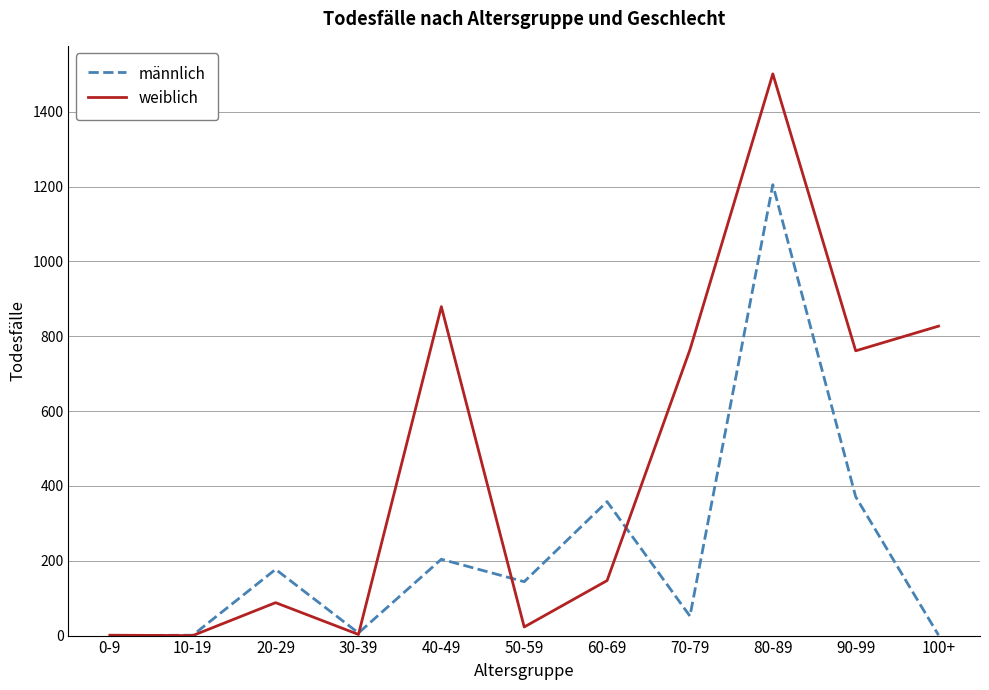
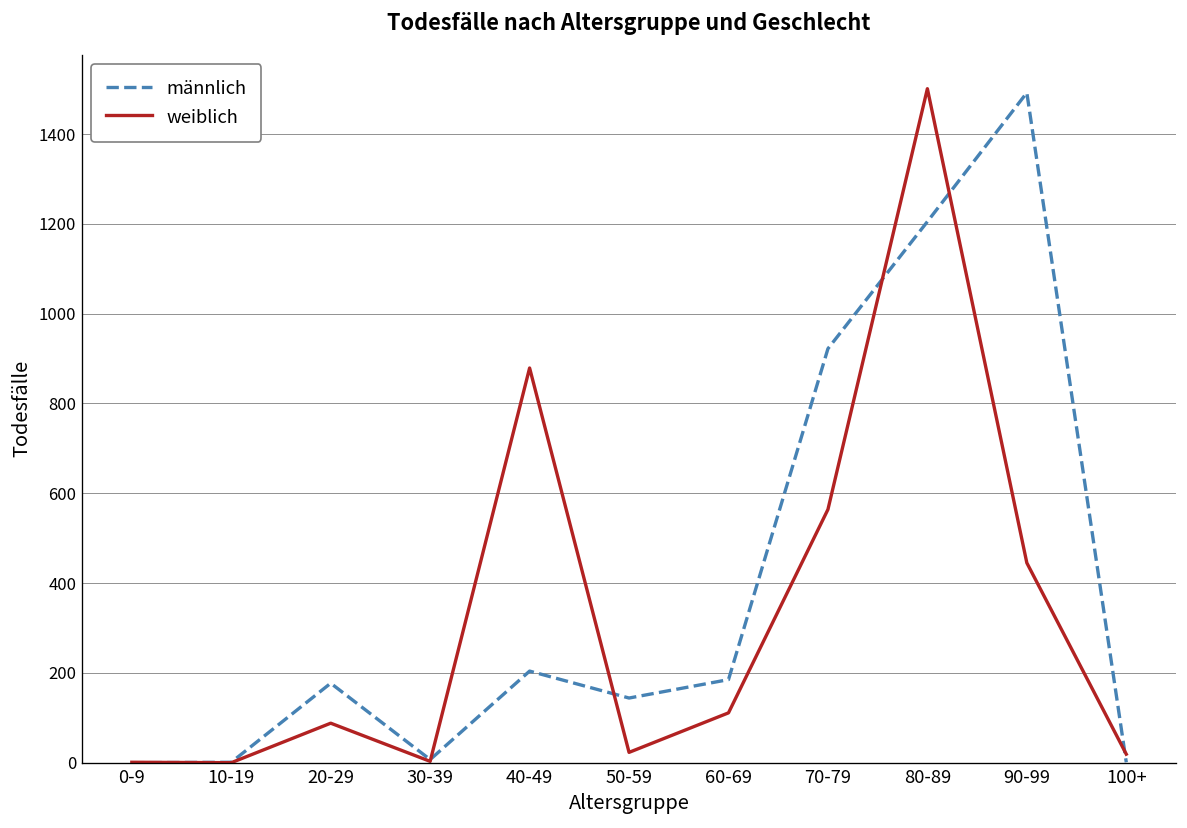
männlich, 60-69: 360 -> 190
weiblich, 60-69: 150 -> 110
männlich, 70-79: 50 -> 920
weiblich, 70-79: 760 -> 560
männlich, 90-99: 370 -> 1490
weiblich, 90-99: 760 -> 450
weiblich, 100+: 830 -> 20
